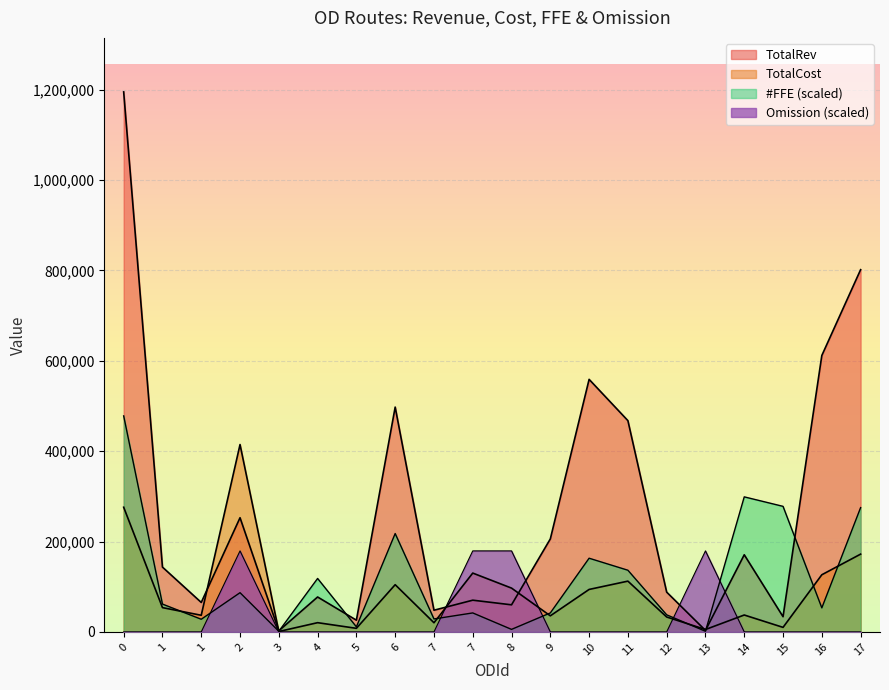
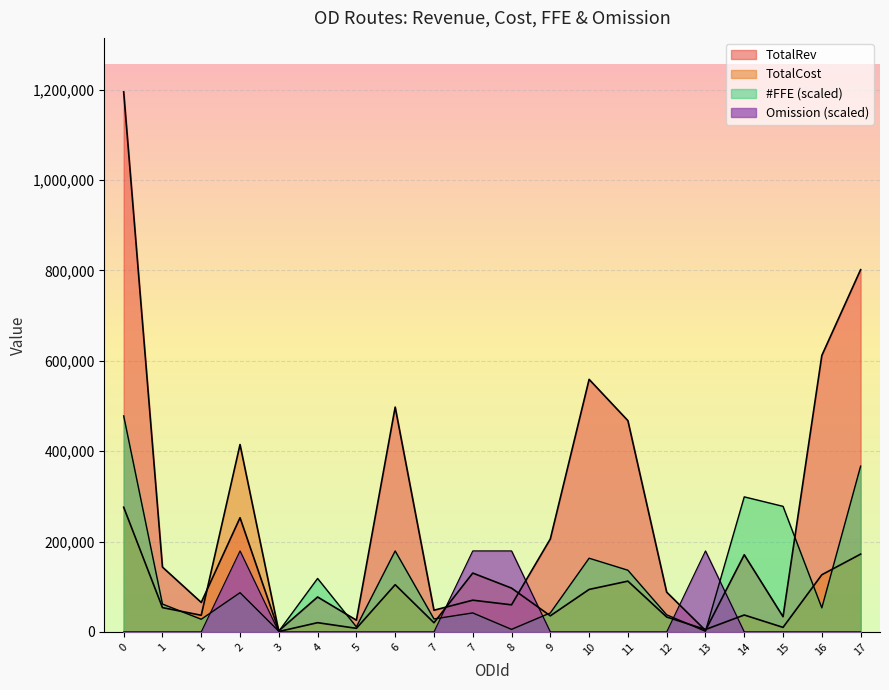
#FFE (scaled), 6: 220,000 -> 180,000
#FFE (scaled), 17: 280,000 -> 370,000
